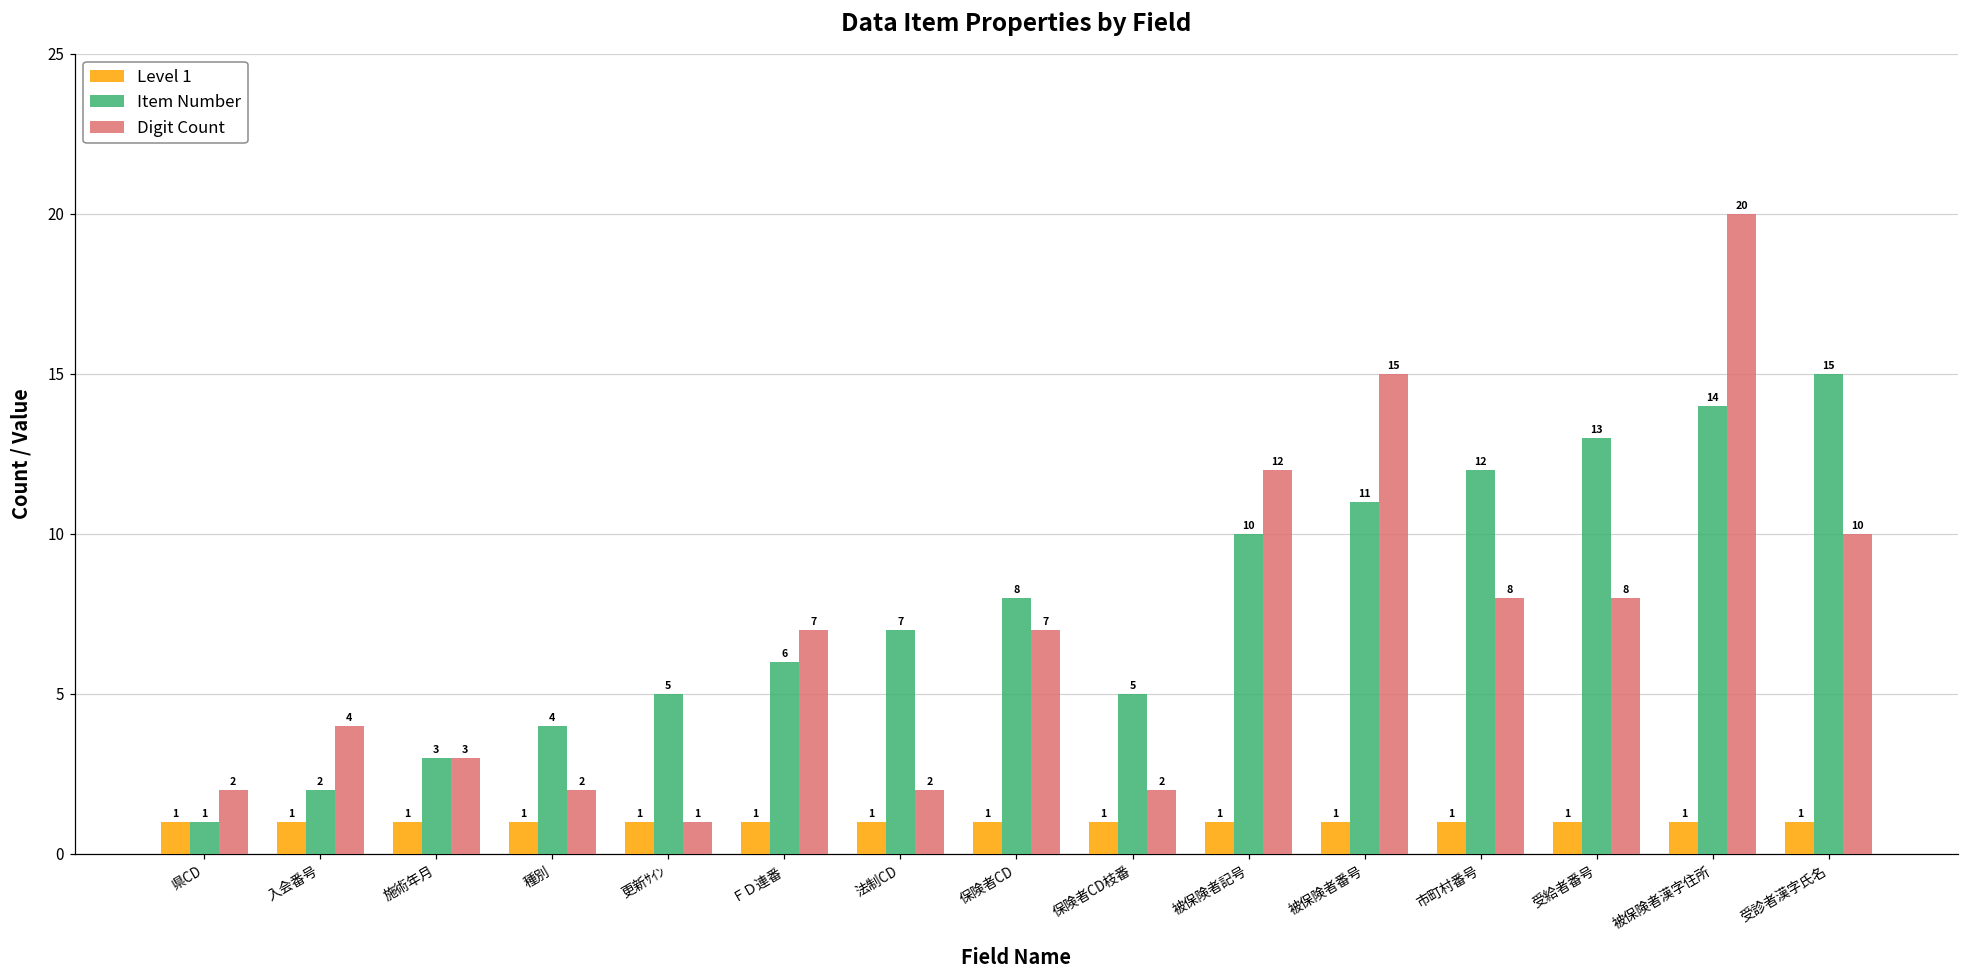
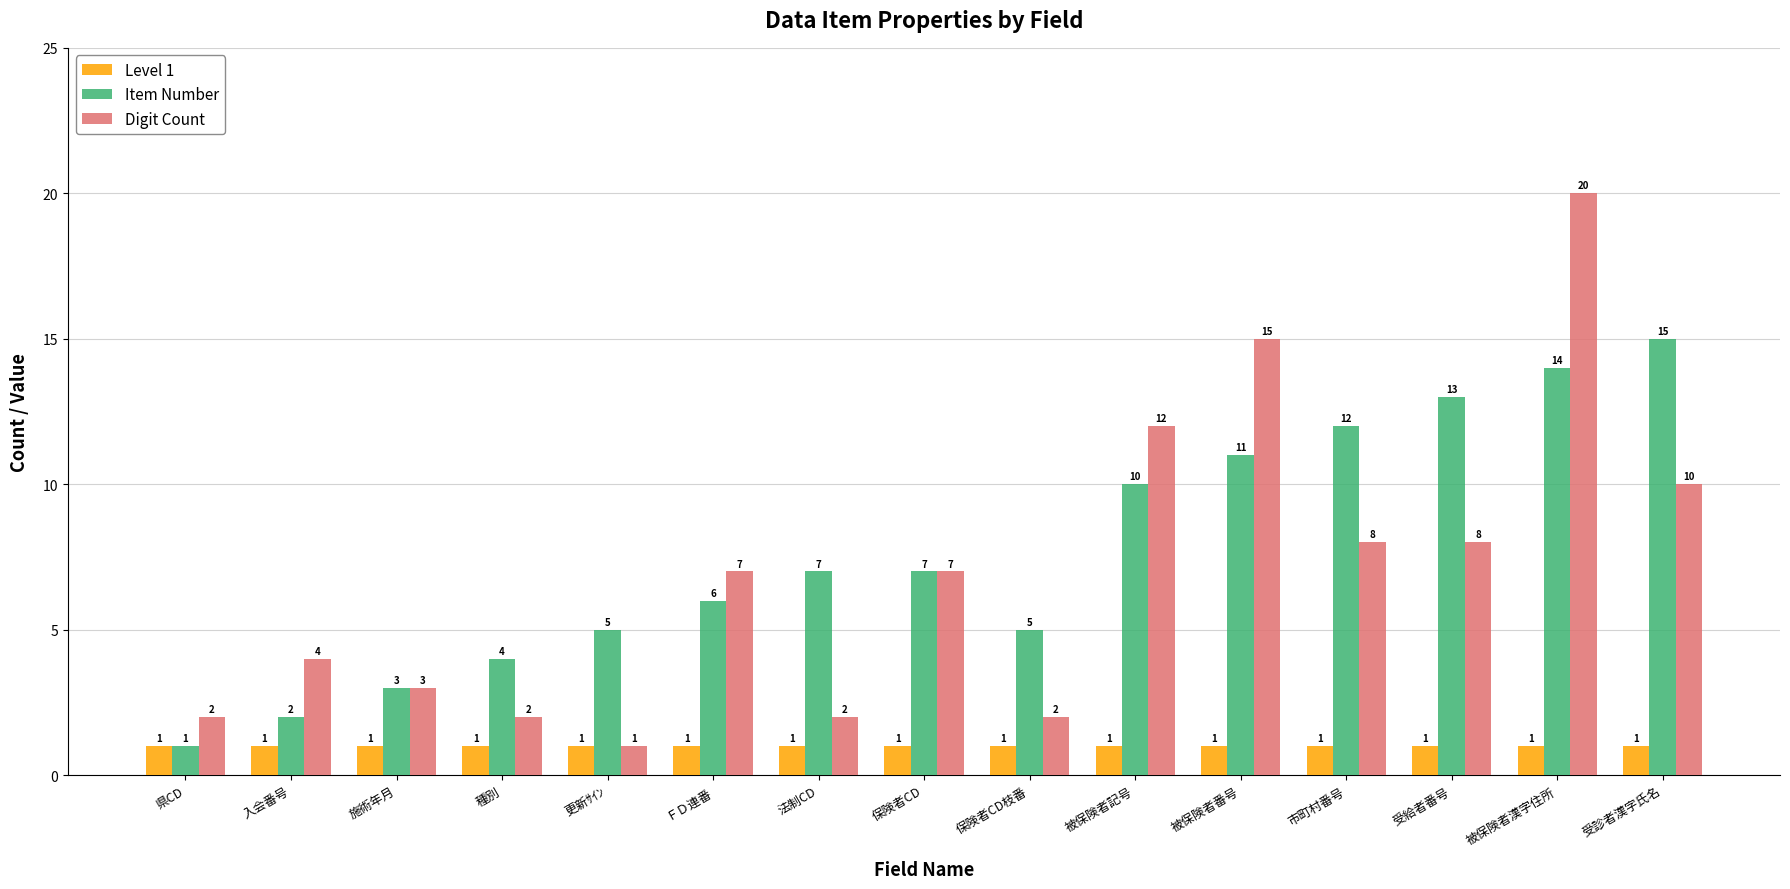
Item Number, 保険者CD: 8 -> 7
